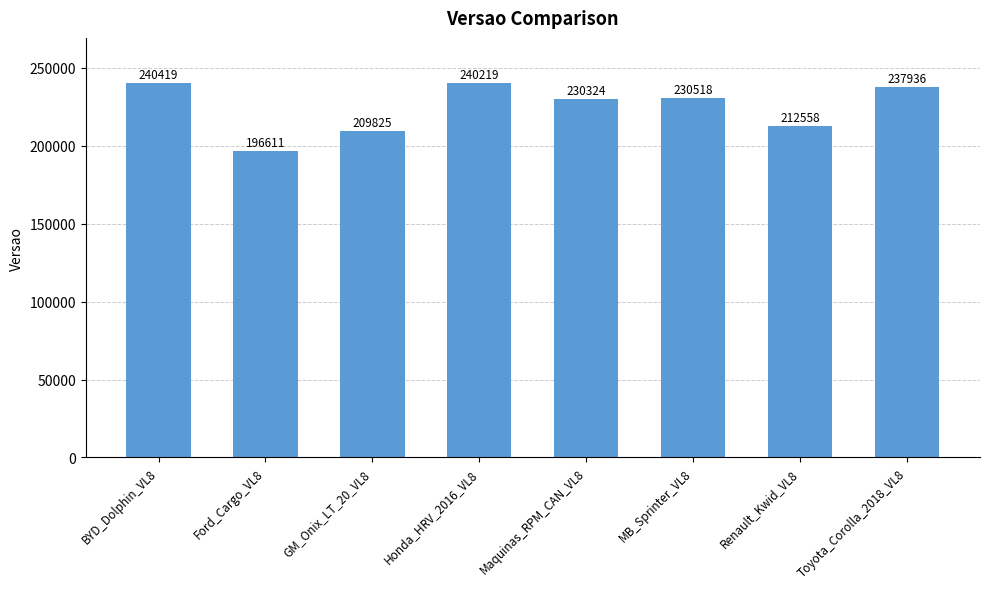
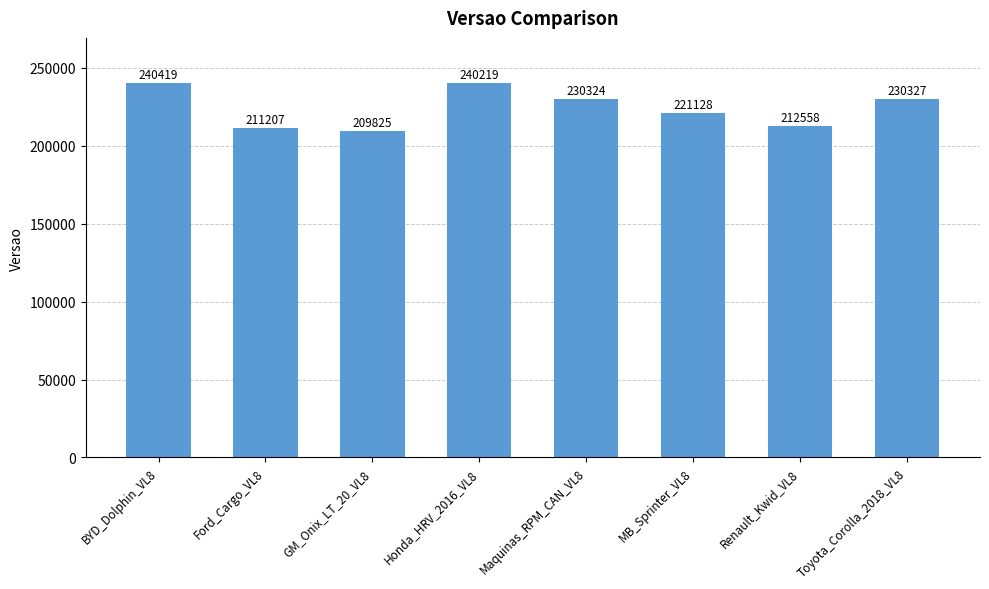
Ford_Cargo_VL8: 196611 -> 211207
MB_Sprinter_VL8: 230518 -> 221128
Toyota_Corolla_2018_VL8: 237936 -> 230327
